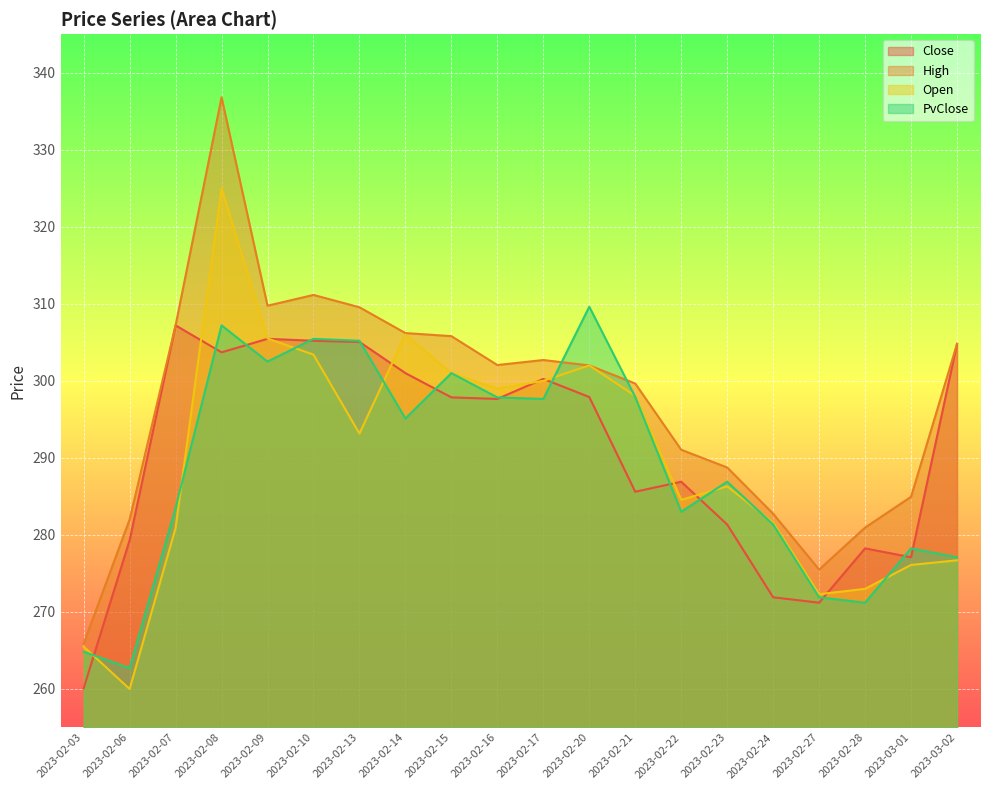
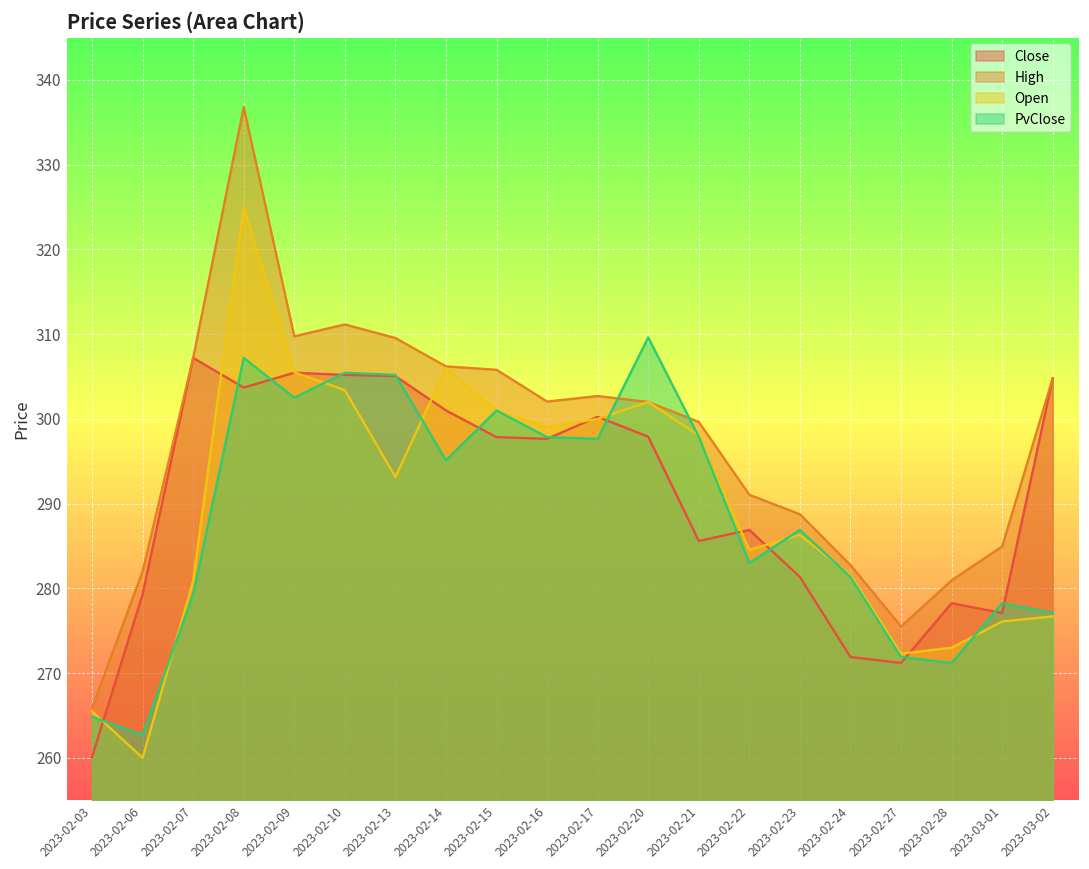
PvClose, 2023-02-07: 284 -> 279
